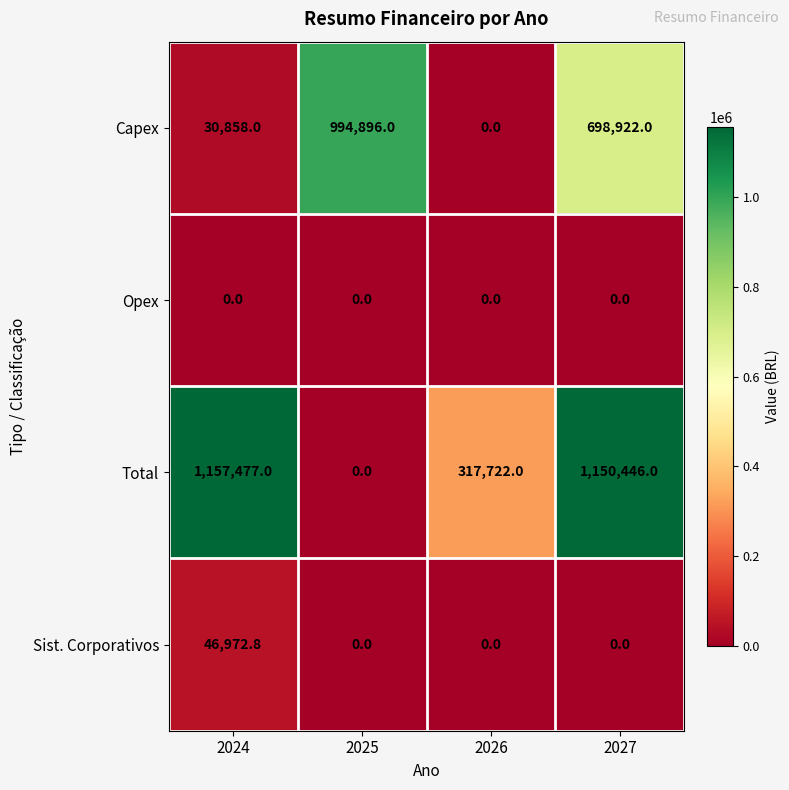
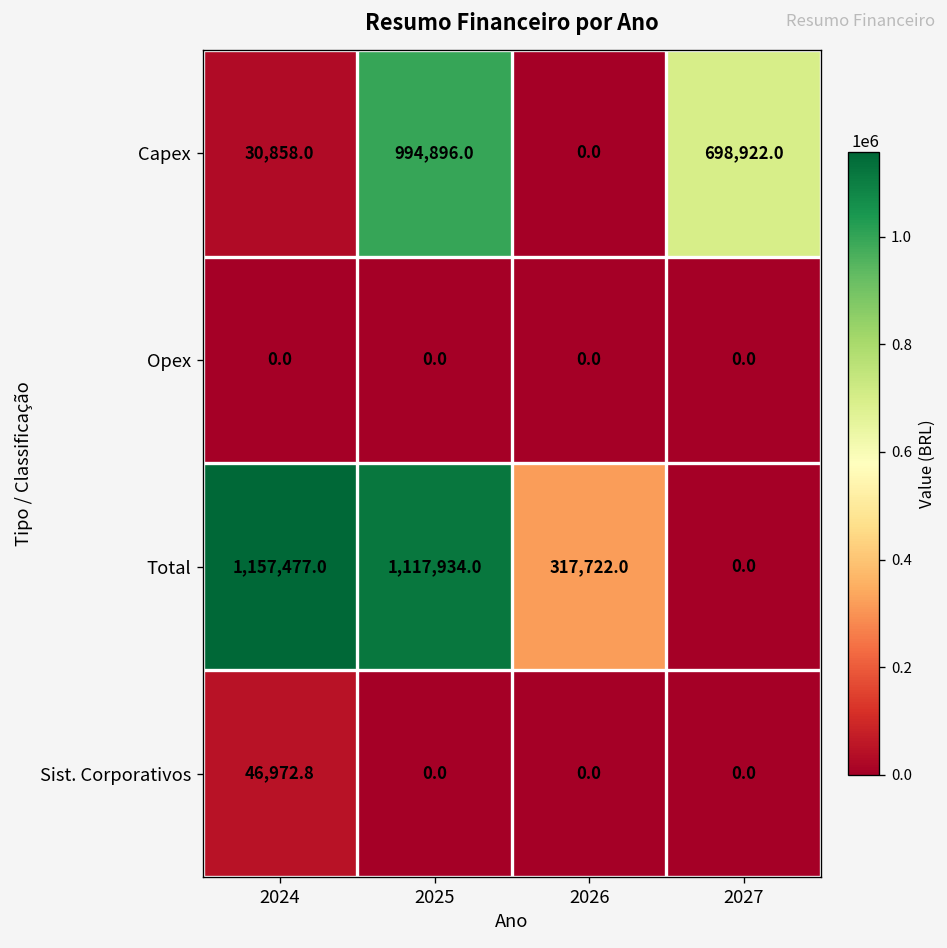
Total, 2025: 0.0 -> 1,117,934.0
Total, 2027: 1,150,446.0 -> 0.0
